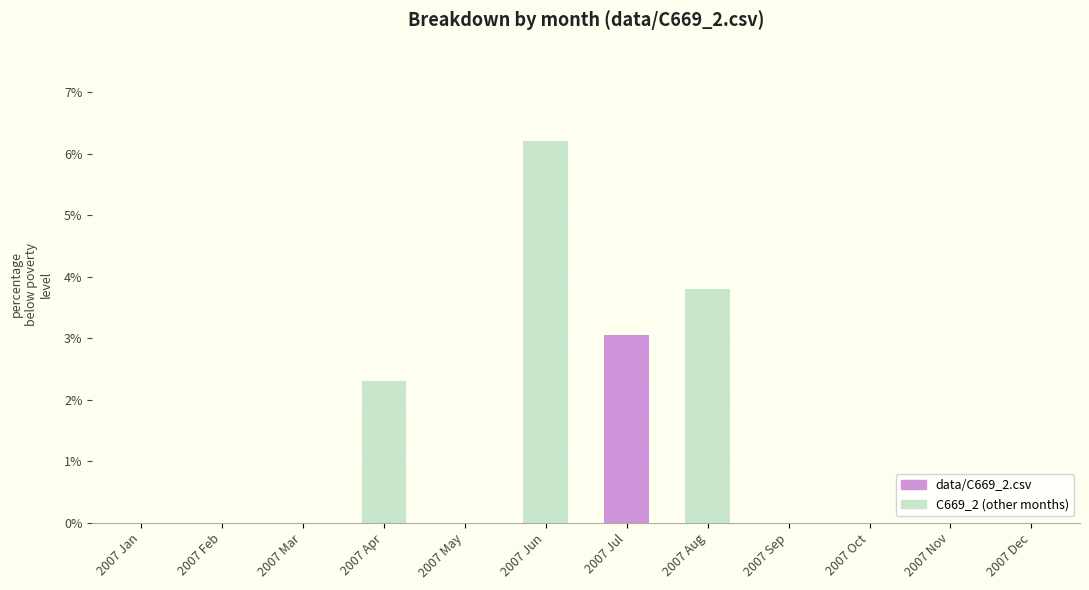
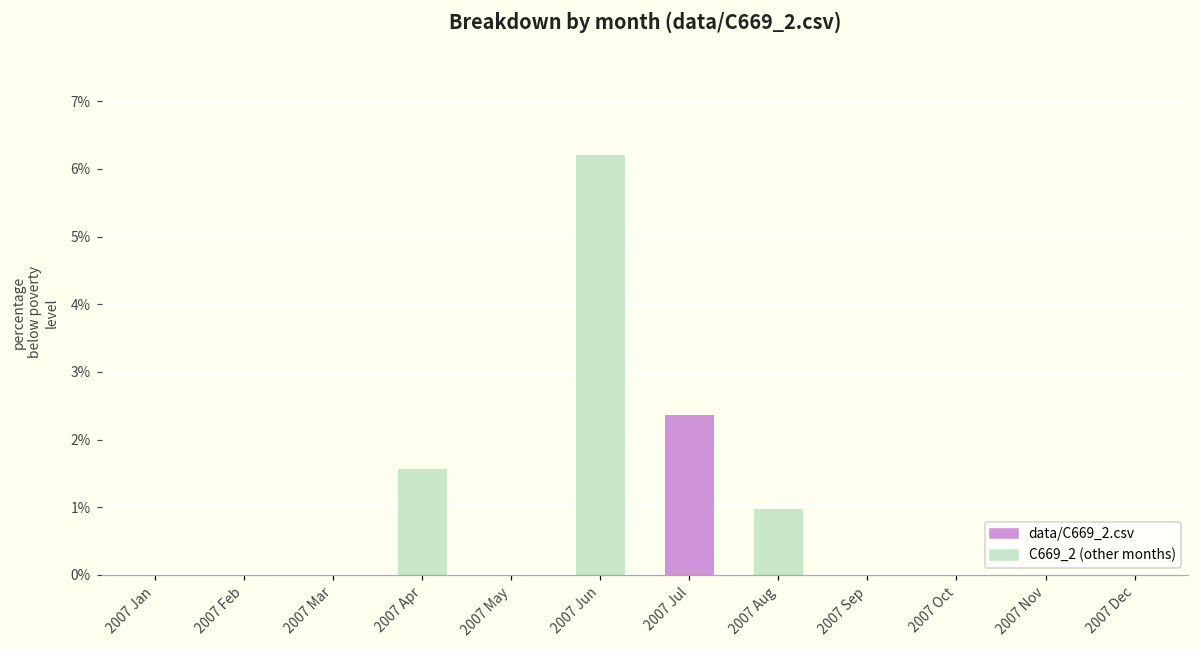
2007 Apr: 2.3% -> 1.6%
2007 Jul: 3.1% -> 2.4%
2007 Aug: 3.8% -> 1.0%
